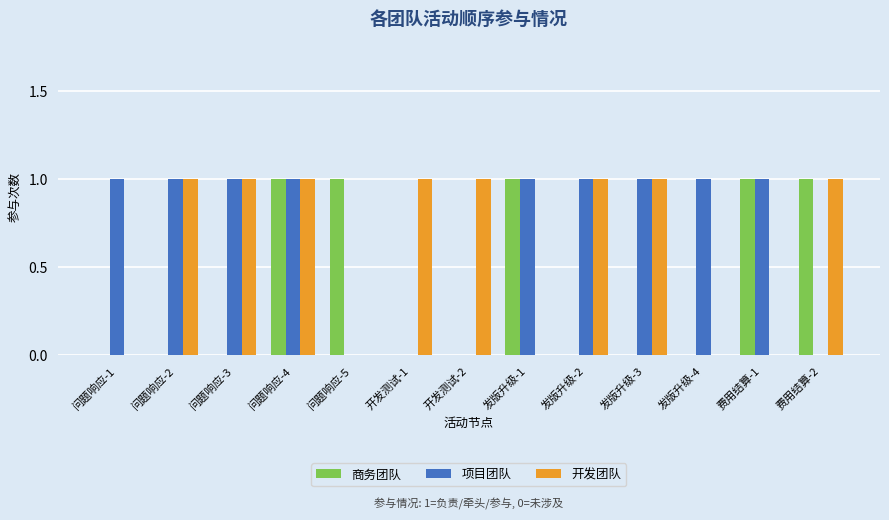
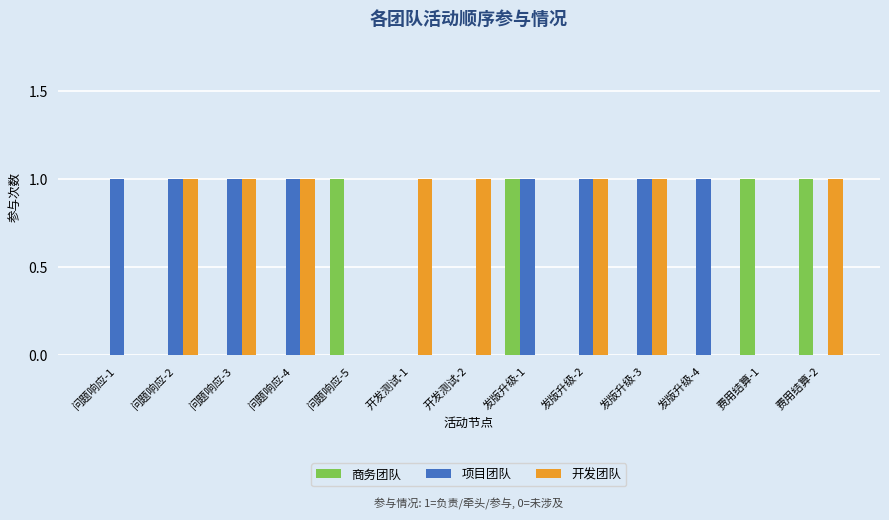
商务团队, 问题响应-4: 1 -> 0
项目团队, 费用结算-1: 1 -> 0
